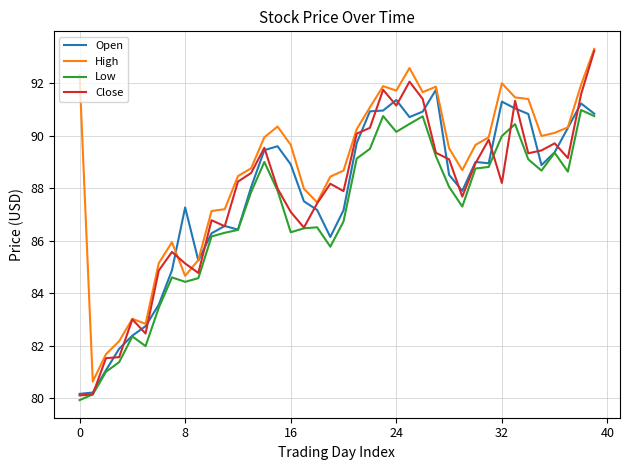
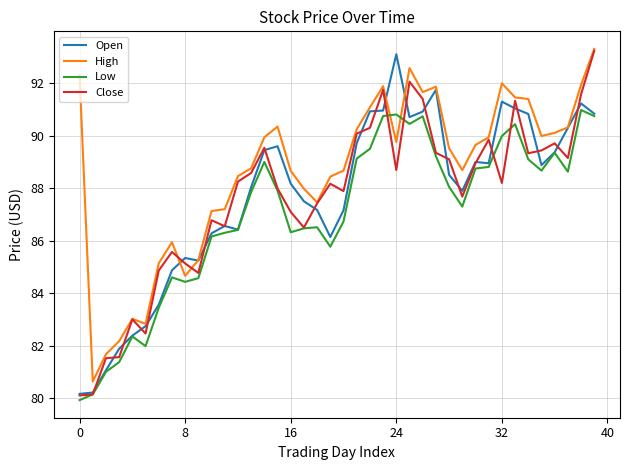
Open, 8: 87.3 -> 85.3
Open, 16: 88.9 -> 88.2
High, 16: 89.7 -> 88.7
Open, 24: 91.4 -> 93.1
High, 24: 91.7 -> 89.8
Low, 24: 90.1 -> 90.8
Close, 24: 91.2 -> 88.7
